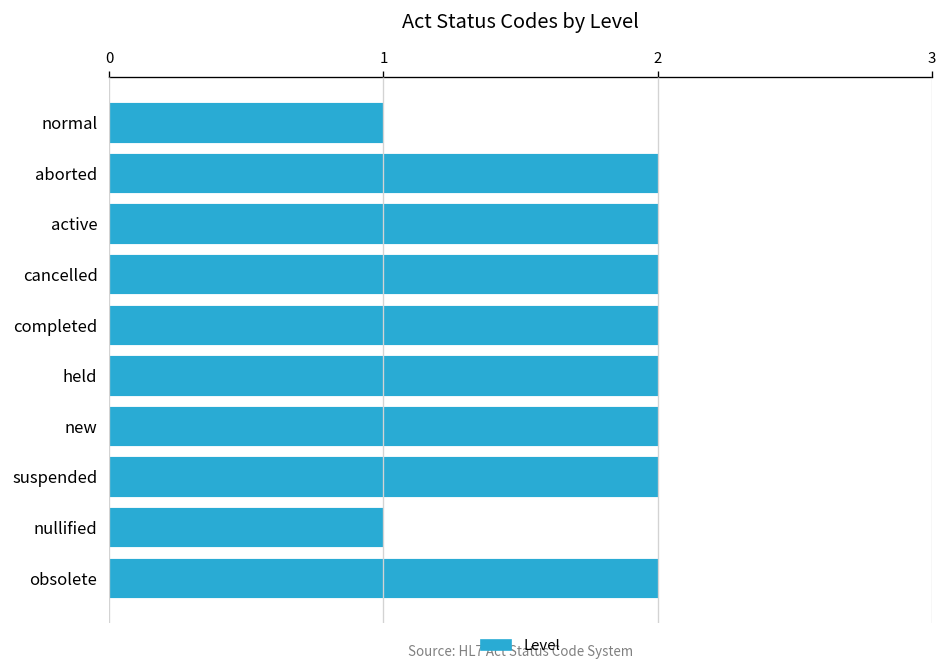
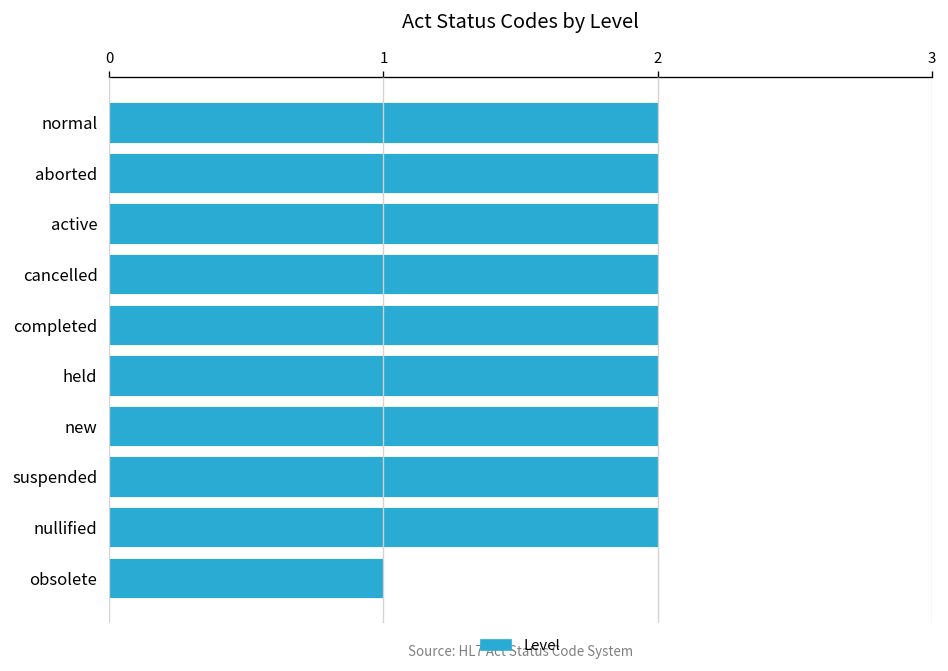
normal: 1 -> 2
nullified: 1 -> 2
obsolete: 2 -> 1
